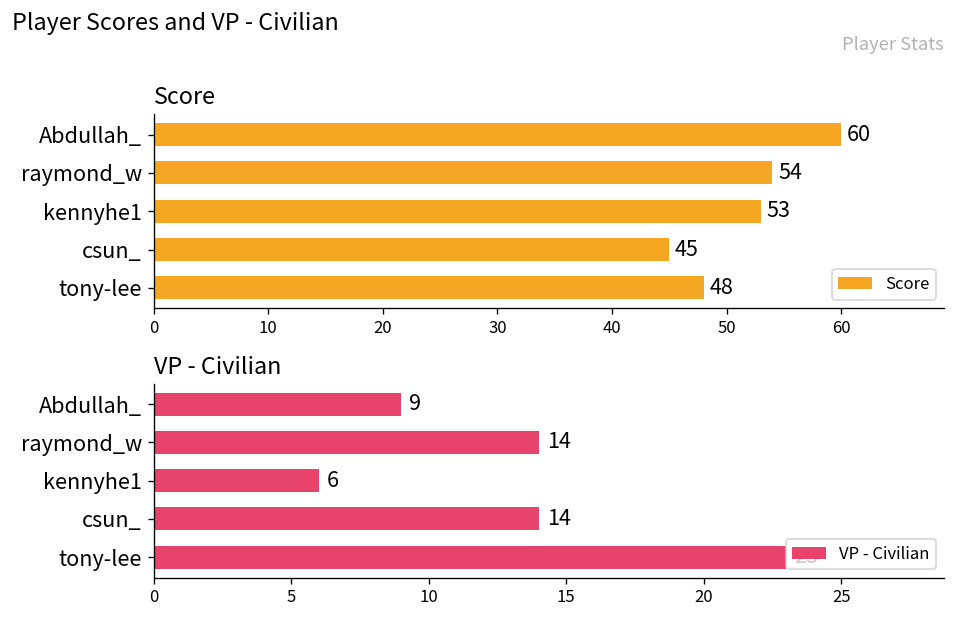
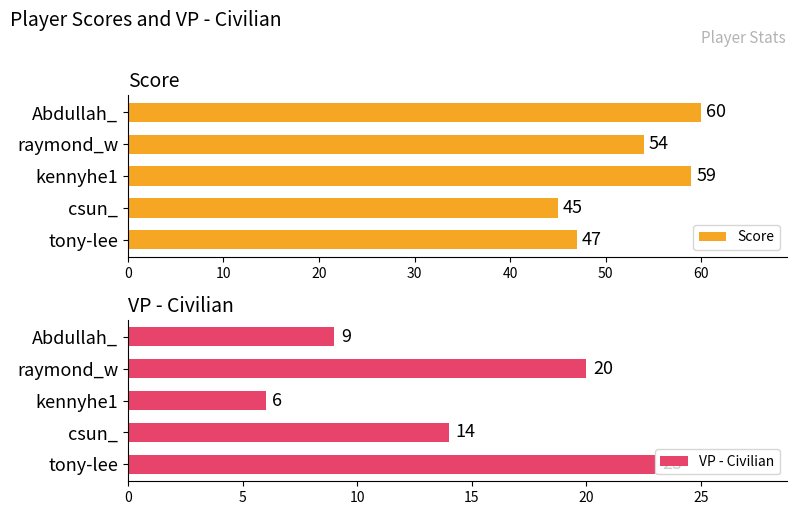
Score, kennyhe1: 53 -> 59
Score, tony-lee: 48 -> 47
VP - Civilian, raymond_w: 14 -> 20
